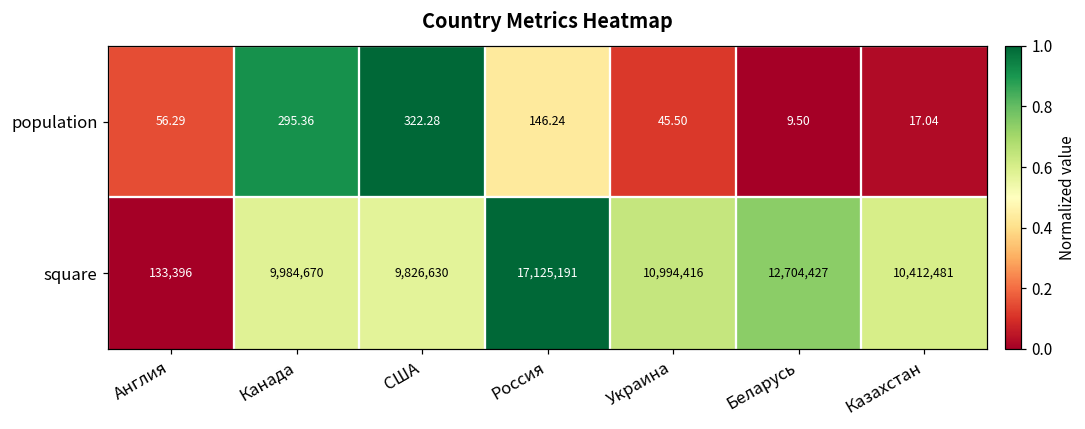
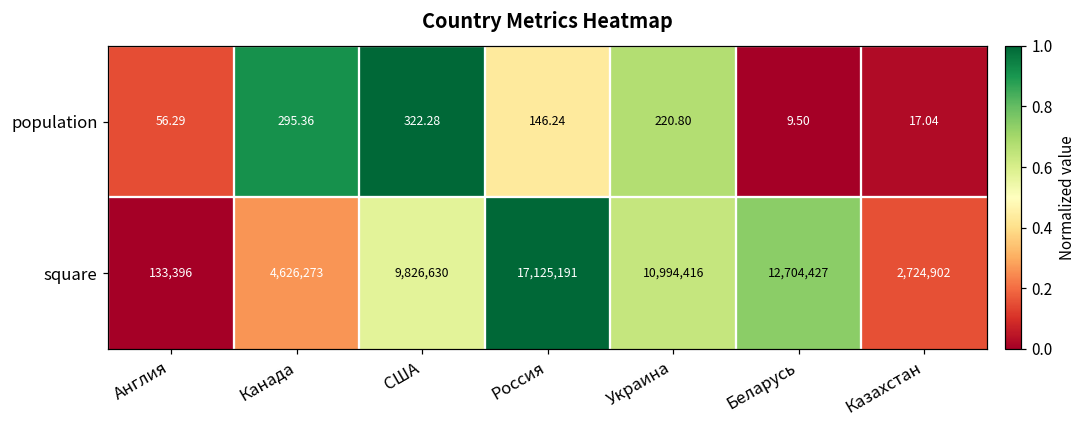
population, Украина: 45.50 -> 220.80
square, Канада: 9,984,670 -> 4,626,273
square, Казахстан: 10,412,481 -> 2,724,902
